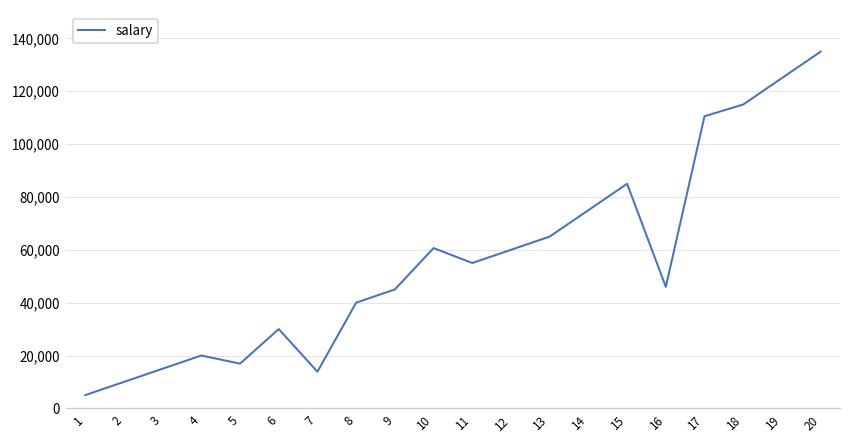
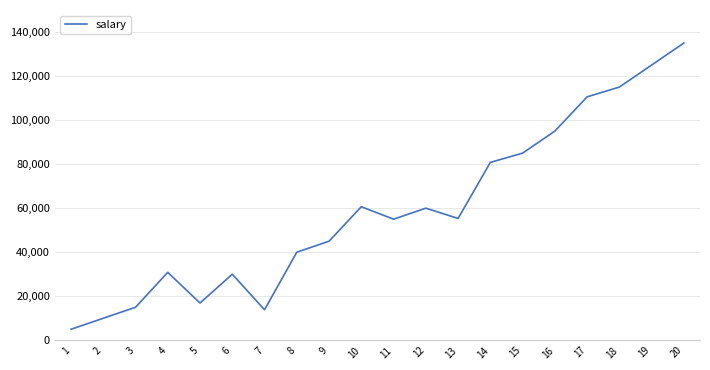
4: 20,000 -> 31,000
13: 65,000 -> 55,000
14: 75,000 -> 81,000
16: 46,000 -> 95,000
